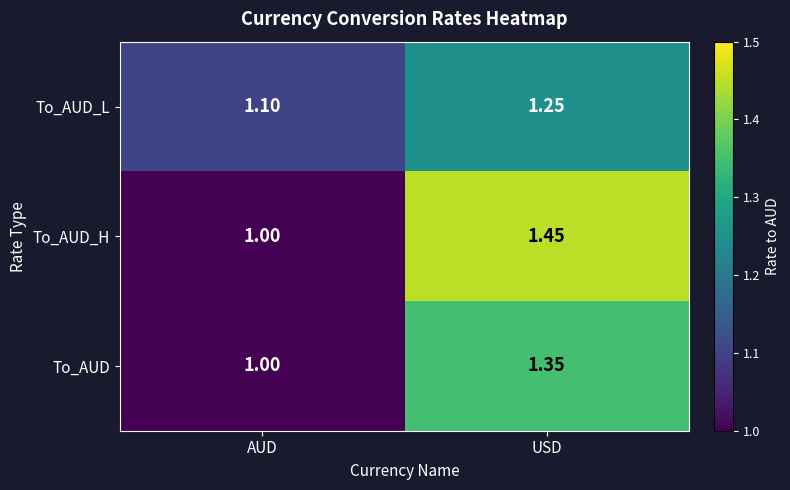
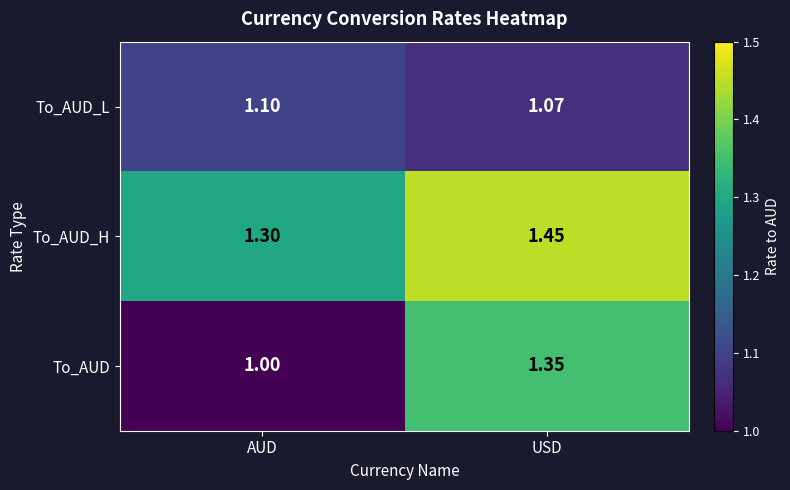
To_AUD_L, USD: 1.25 -> 1.07
To_AUD_H, AUD: 1.00 -> 1.30
